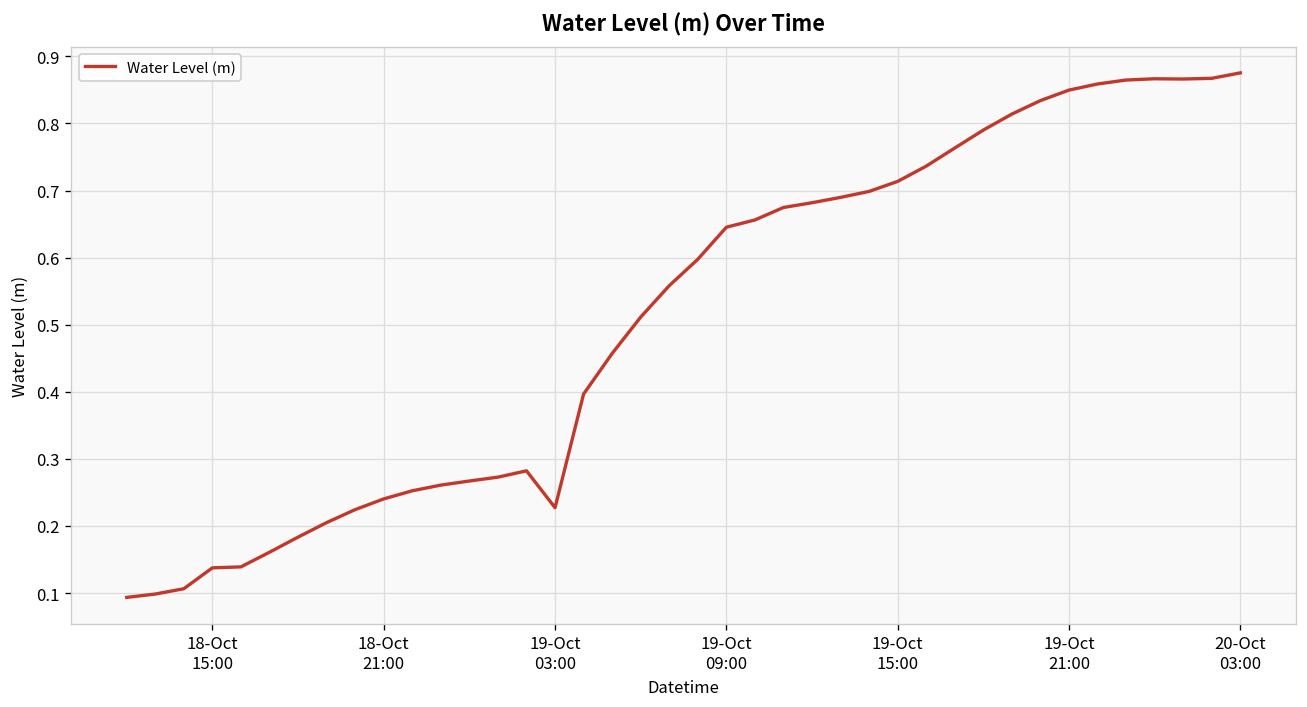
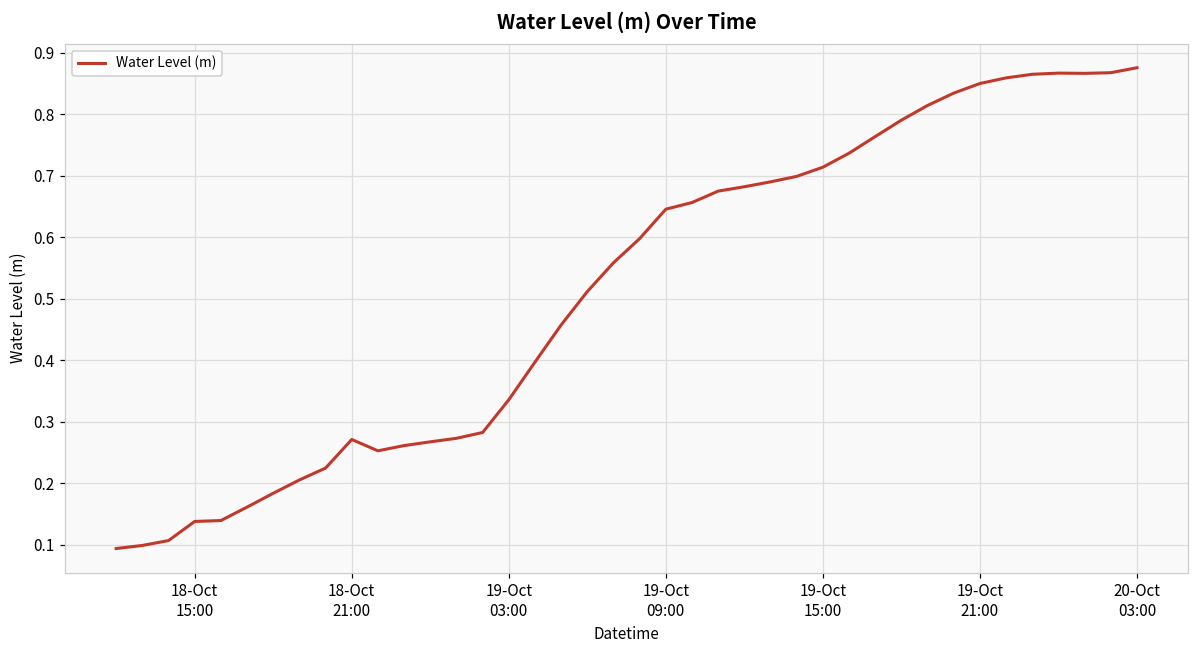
18-Oct 21:00: 0.24 -> 0.27
19-Oct 03:00: 0.23 -> 0.34
